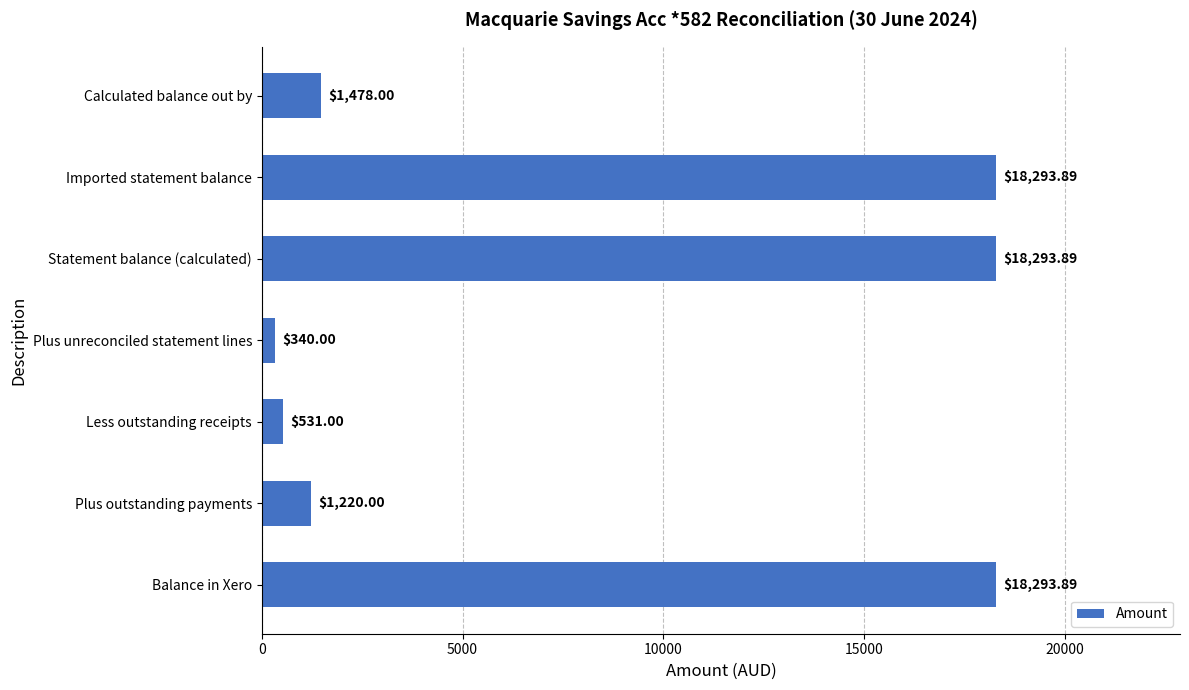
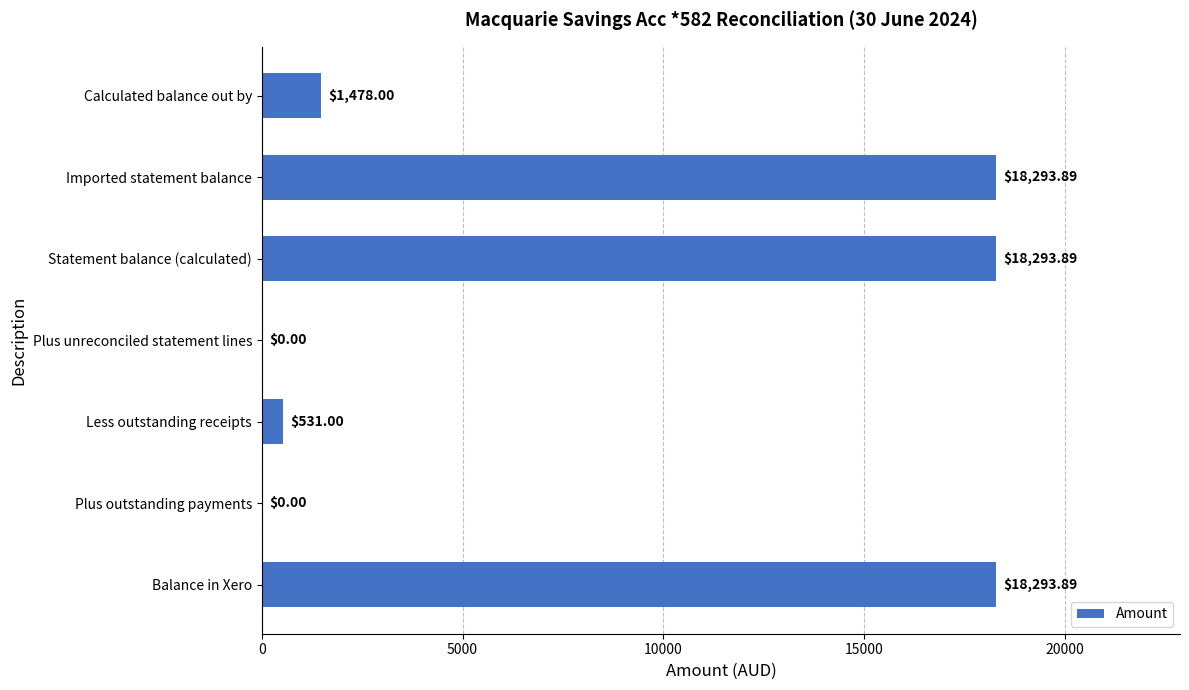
Plus unreconciled statement lines: $340.00 -> $0.00
Plus outstanding payments: $1,220.00 -> $0.00
